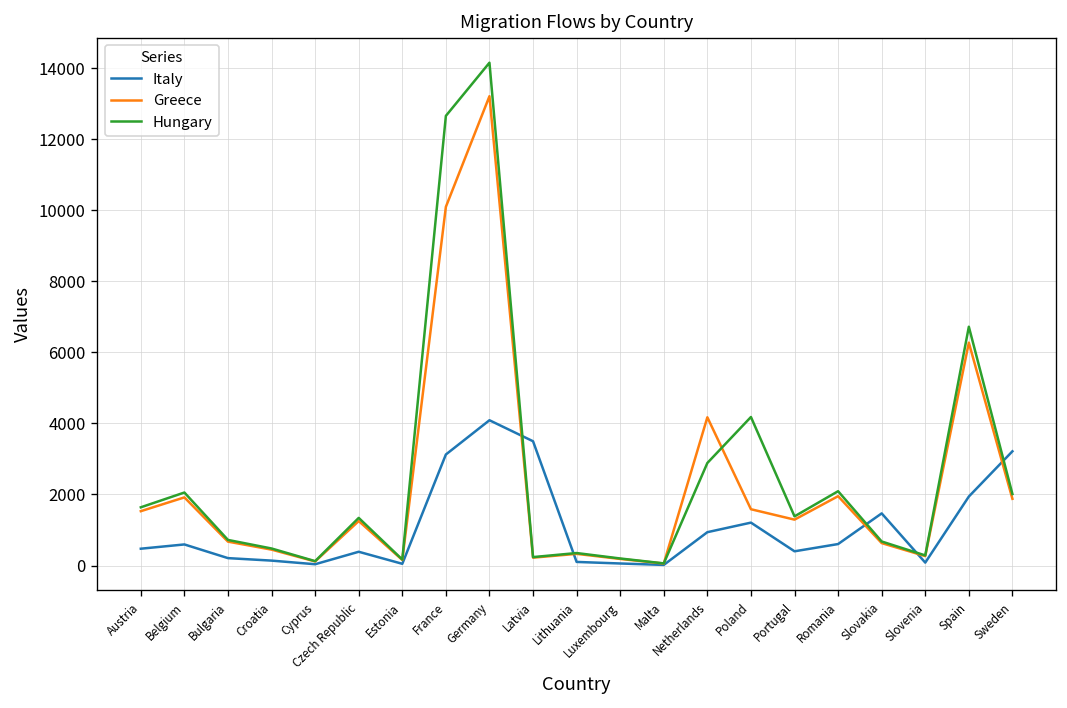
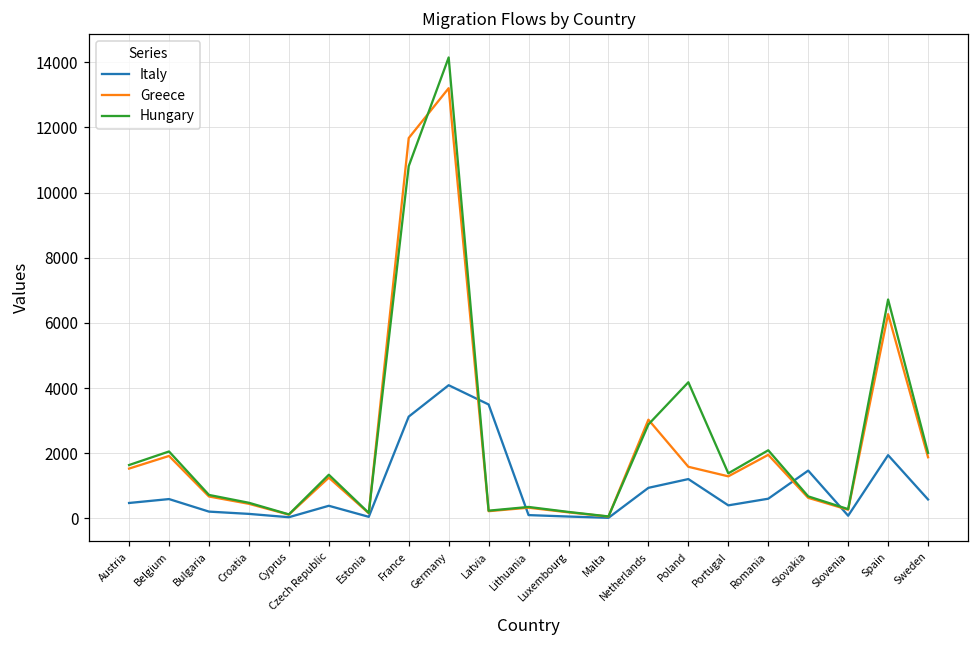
Greece, France: 10100 -> 11700
Hungary, France: 12700 -> 10800
Greece, Netherlands: 4200 -> 3000
Italy, Sweden: 3200 -> 600
